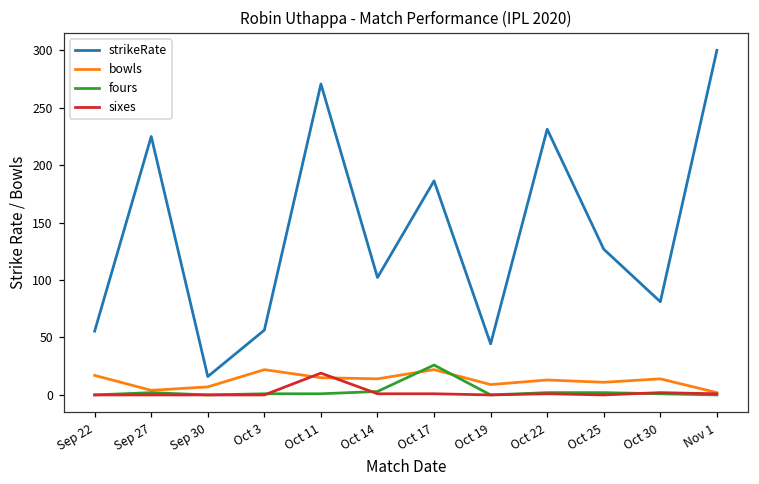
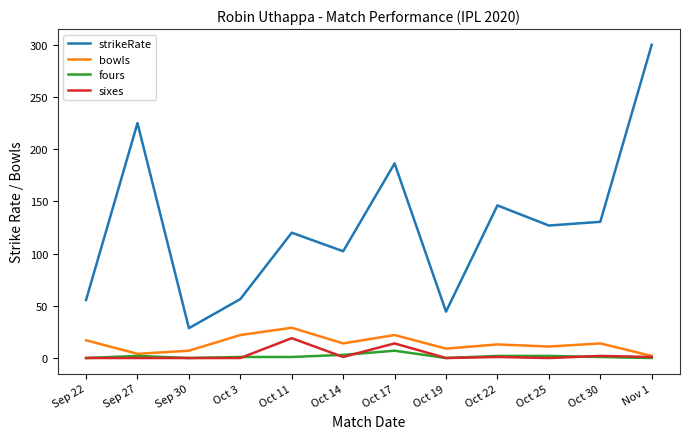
strikeRate, Sep 30: 16 -> 29
strikeRate, Oct 11: 271 -> 120
bowls, Oct 11: 15 -> 29
fours, Oct 17: 26 -> 7
sixes, Oct 17: 1 -> 14
strikeRate, Oct 22: 231 -> 146
strikeRate, Oct 30: 81 -> 130
